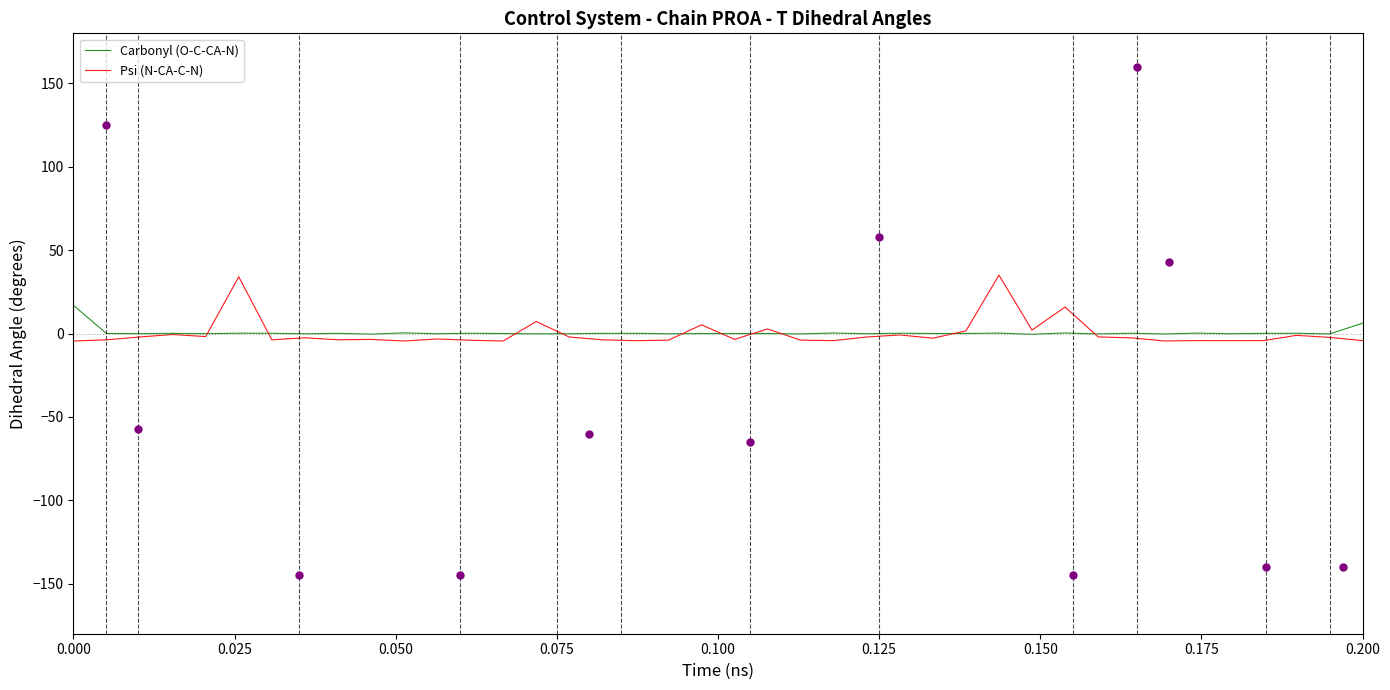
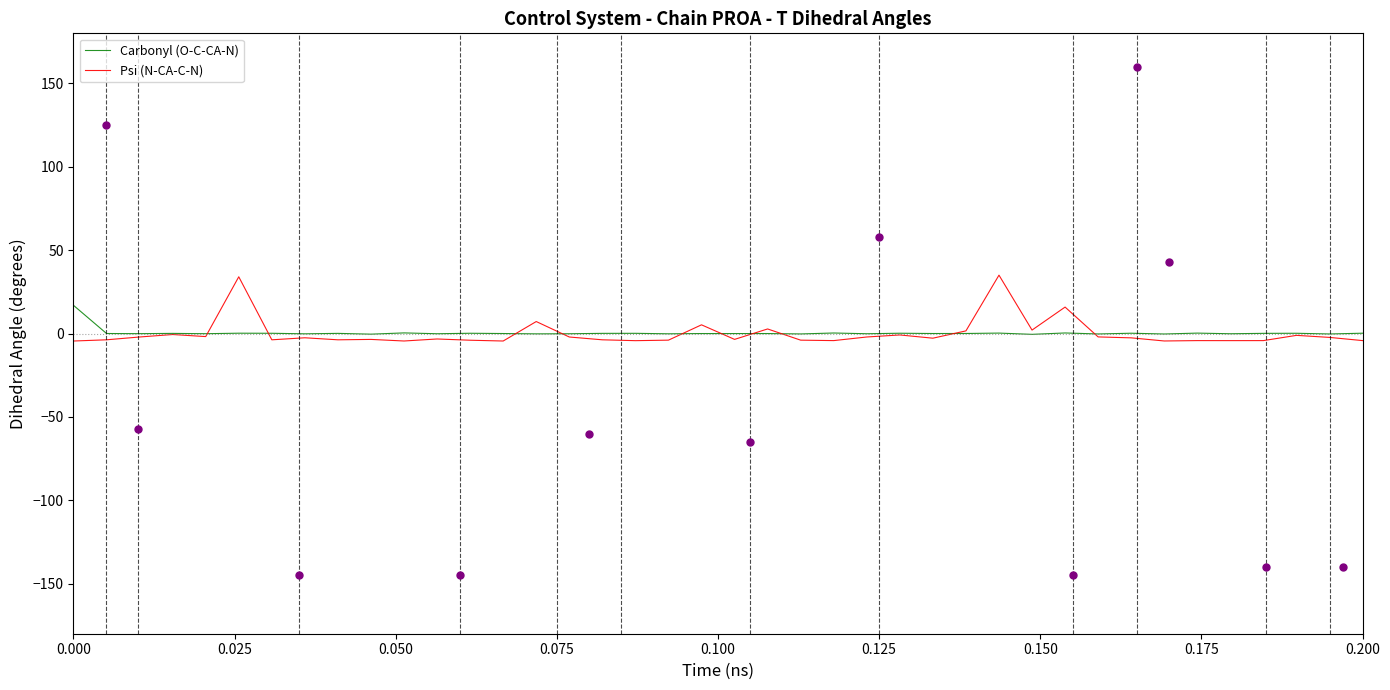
Carbonyl (O-C-CA-N), 0.200: 6 -> 0
